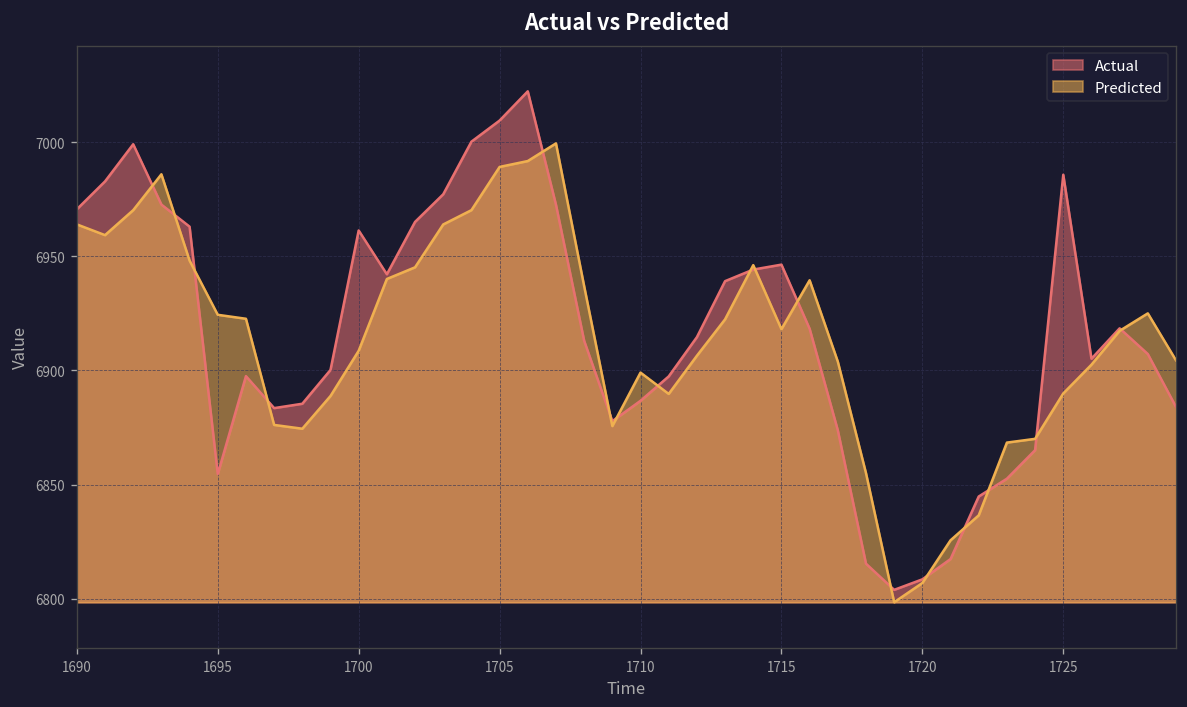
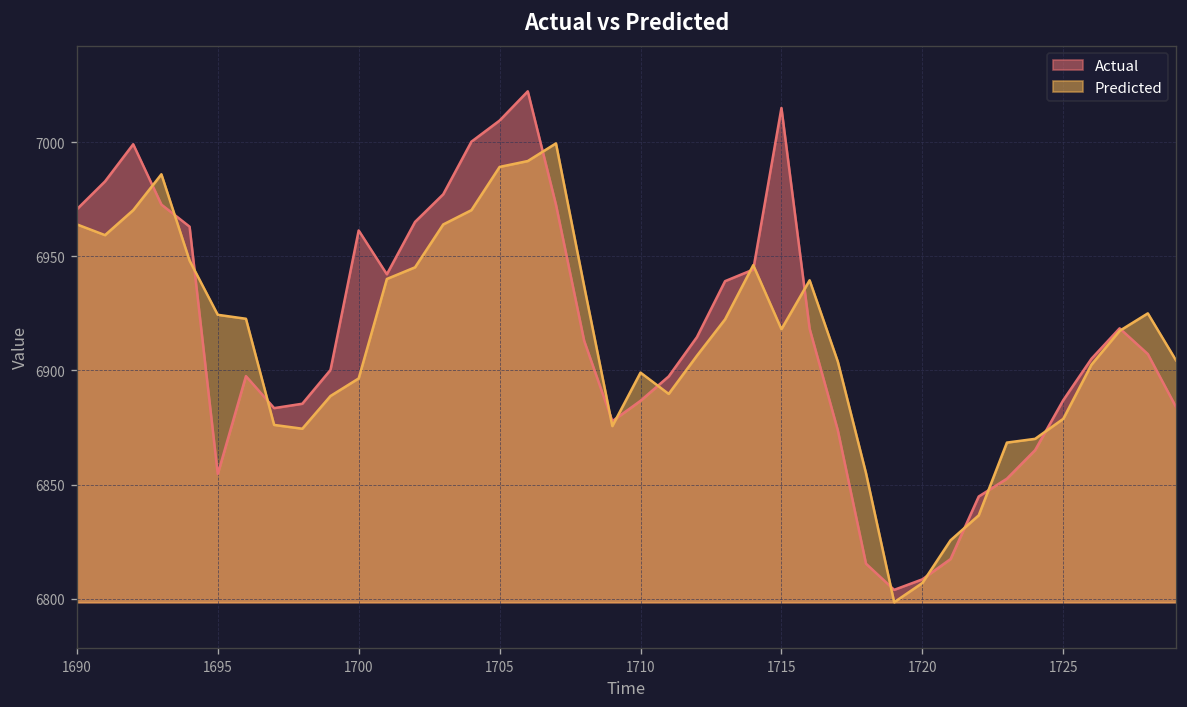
Predicted, 1700: 6909 -> 6896
Actual, 1715: 6946 -> 7015
Actual, 1725: 6986 -> 6887
Predicted, 1725: 6890 -> 6879
